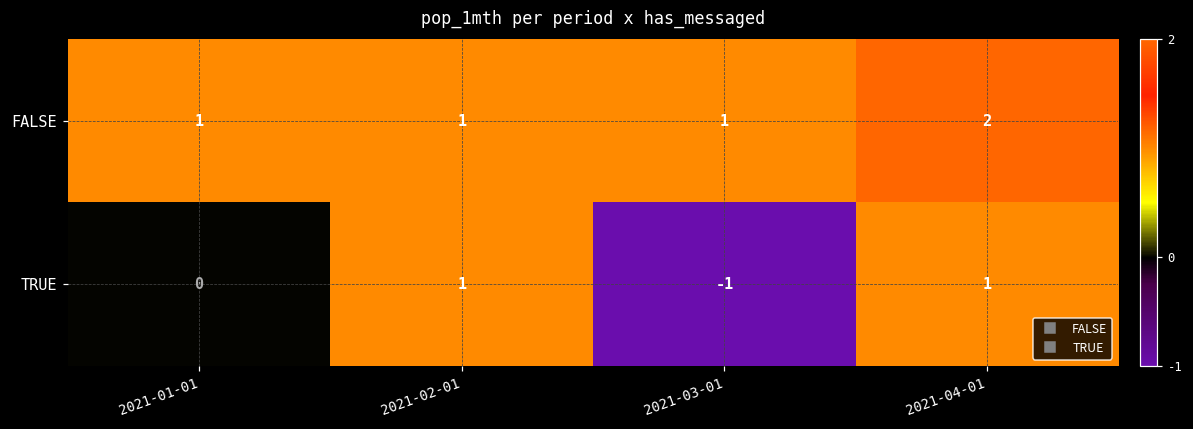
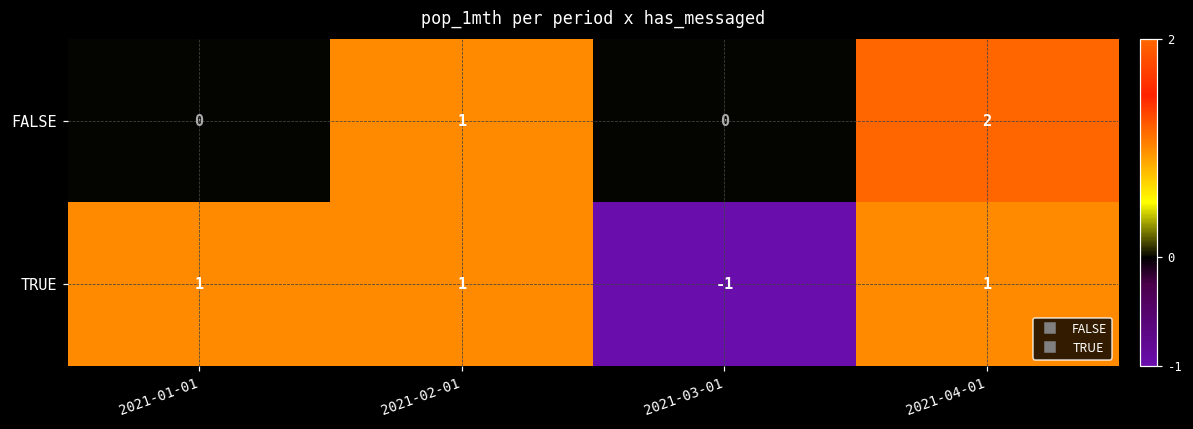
FALSE, 2021-01-01: 1 -> 0
FALSE, 2021-03-01: 1 -> 0
TRUE, 2021-01-01: 0 -> 1
